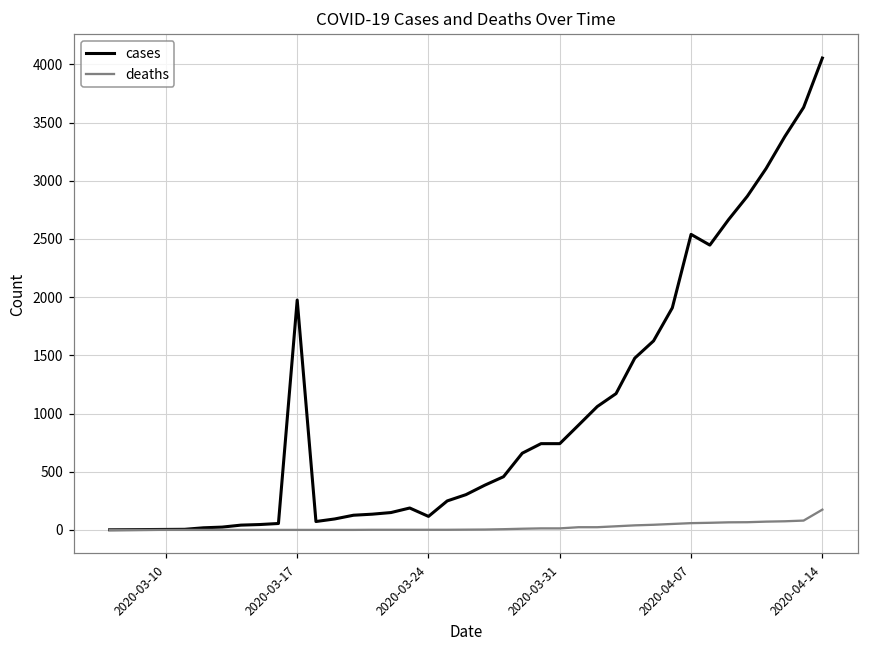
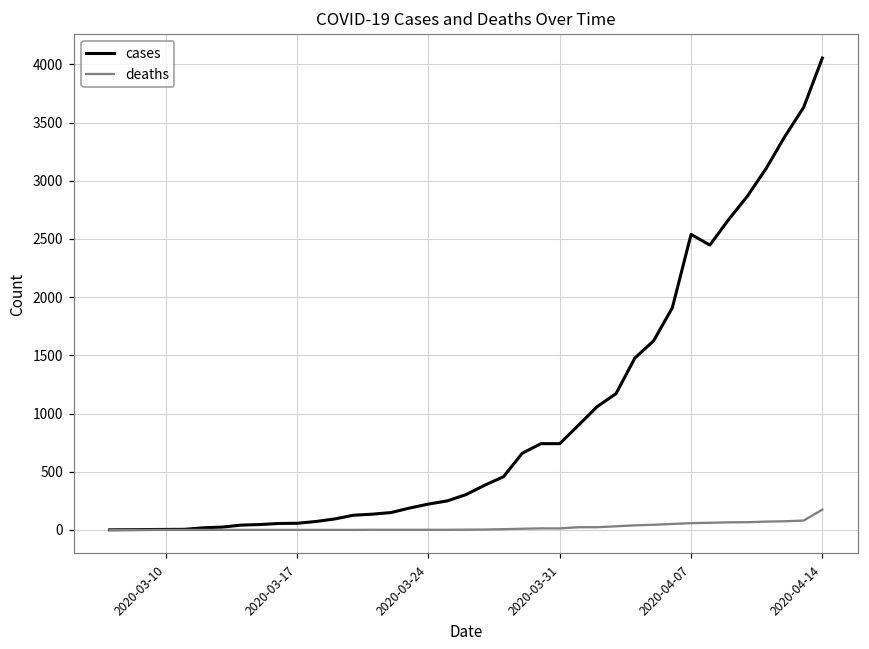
cases, 2020-03-17: 1980 -> 60
cases, 2020-03-24: 120 -> 220
